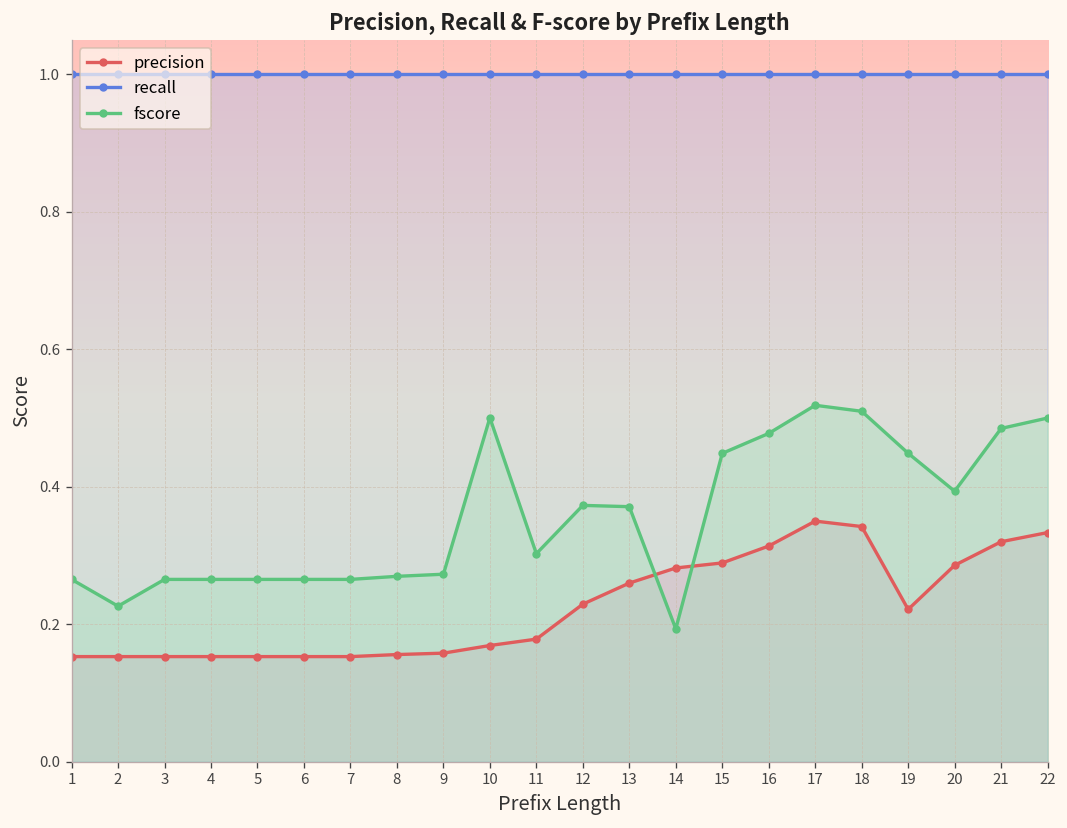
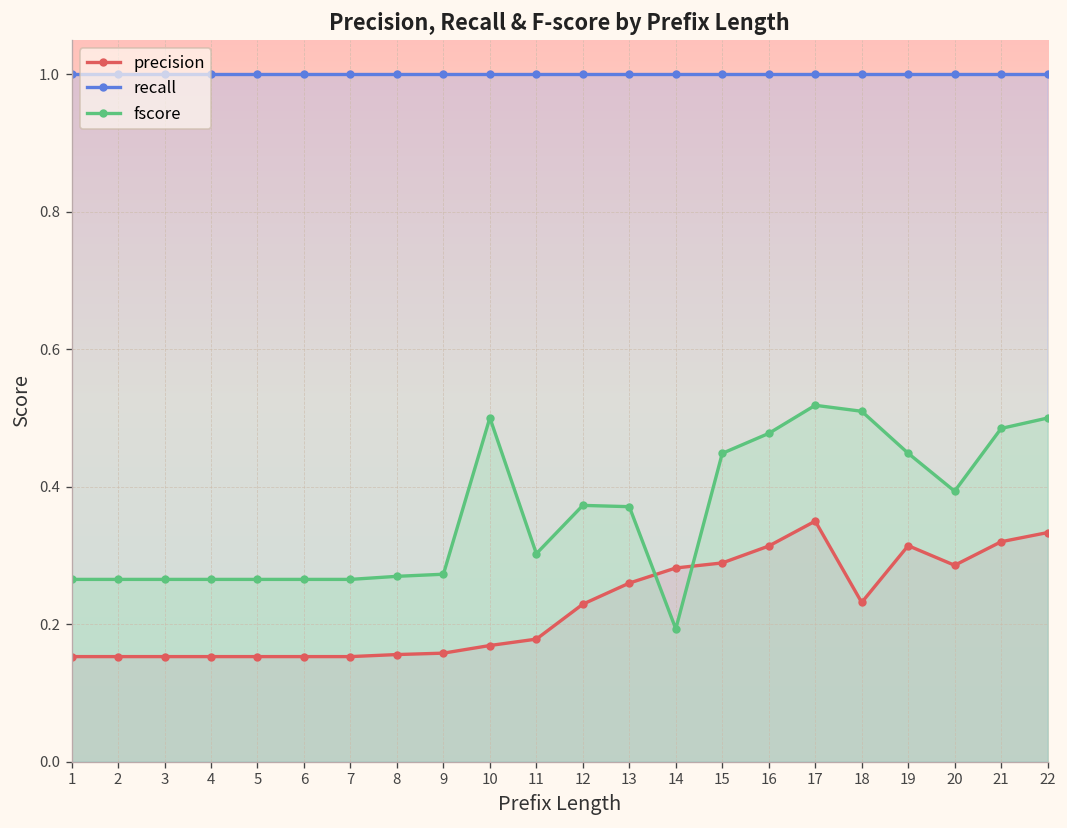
fscore, 2: 0.23 -> 0.27
precision, 18: 0.34 -> 0.23
precision, 19: 0.22 -> 0.31
